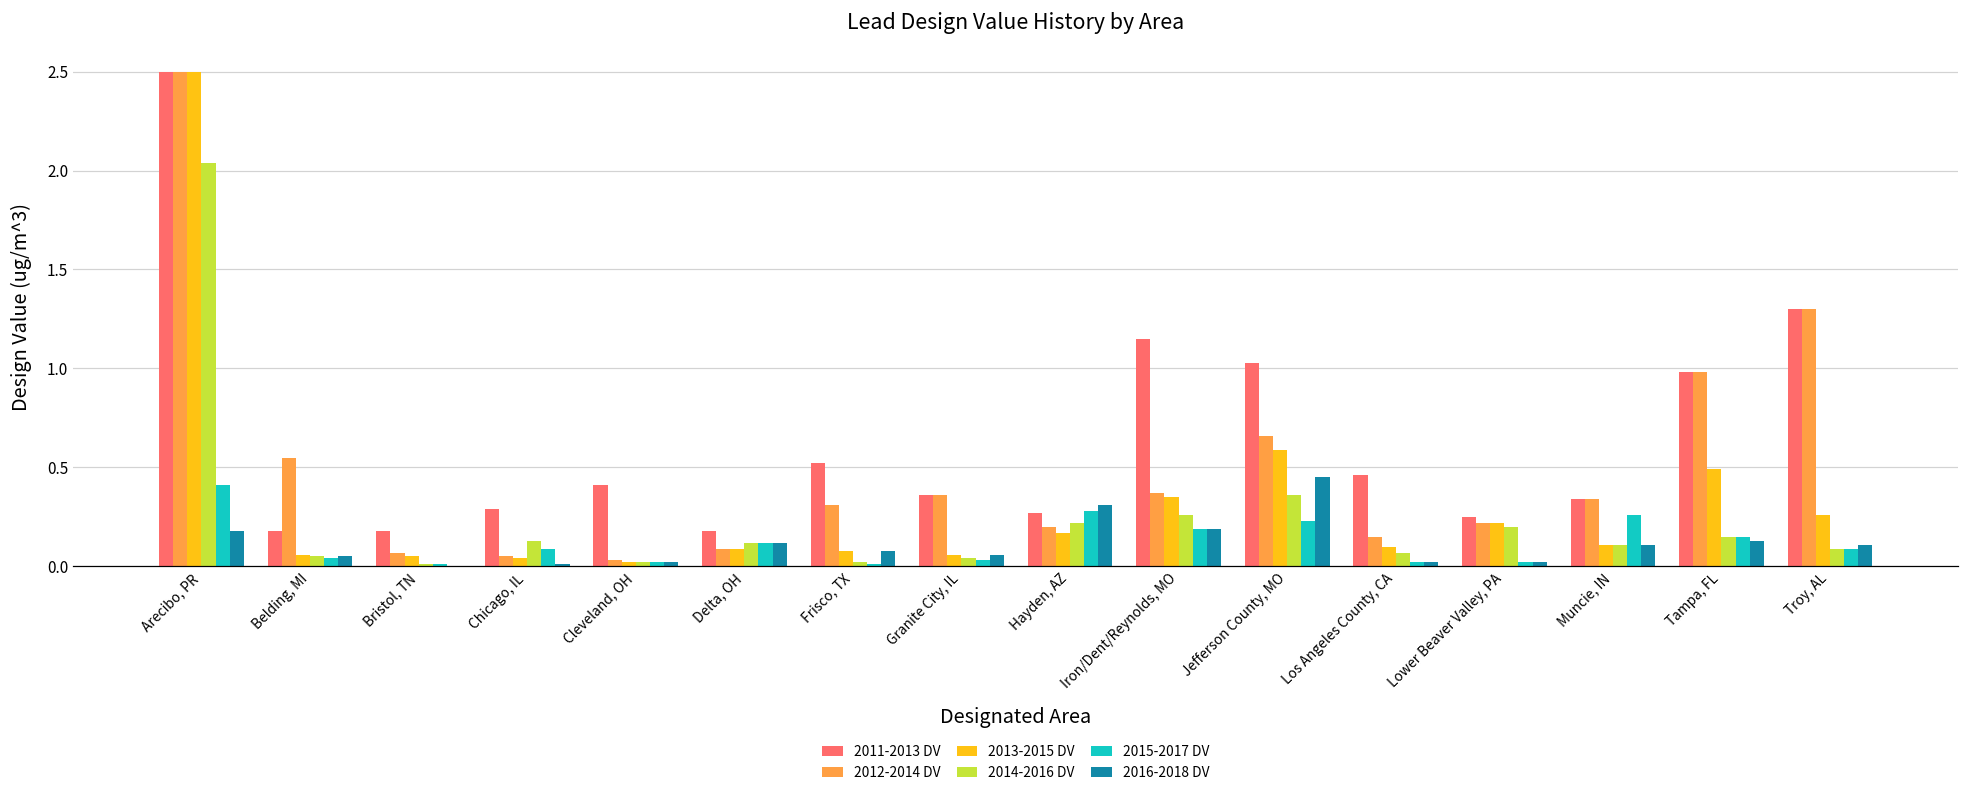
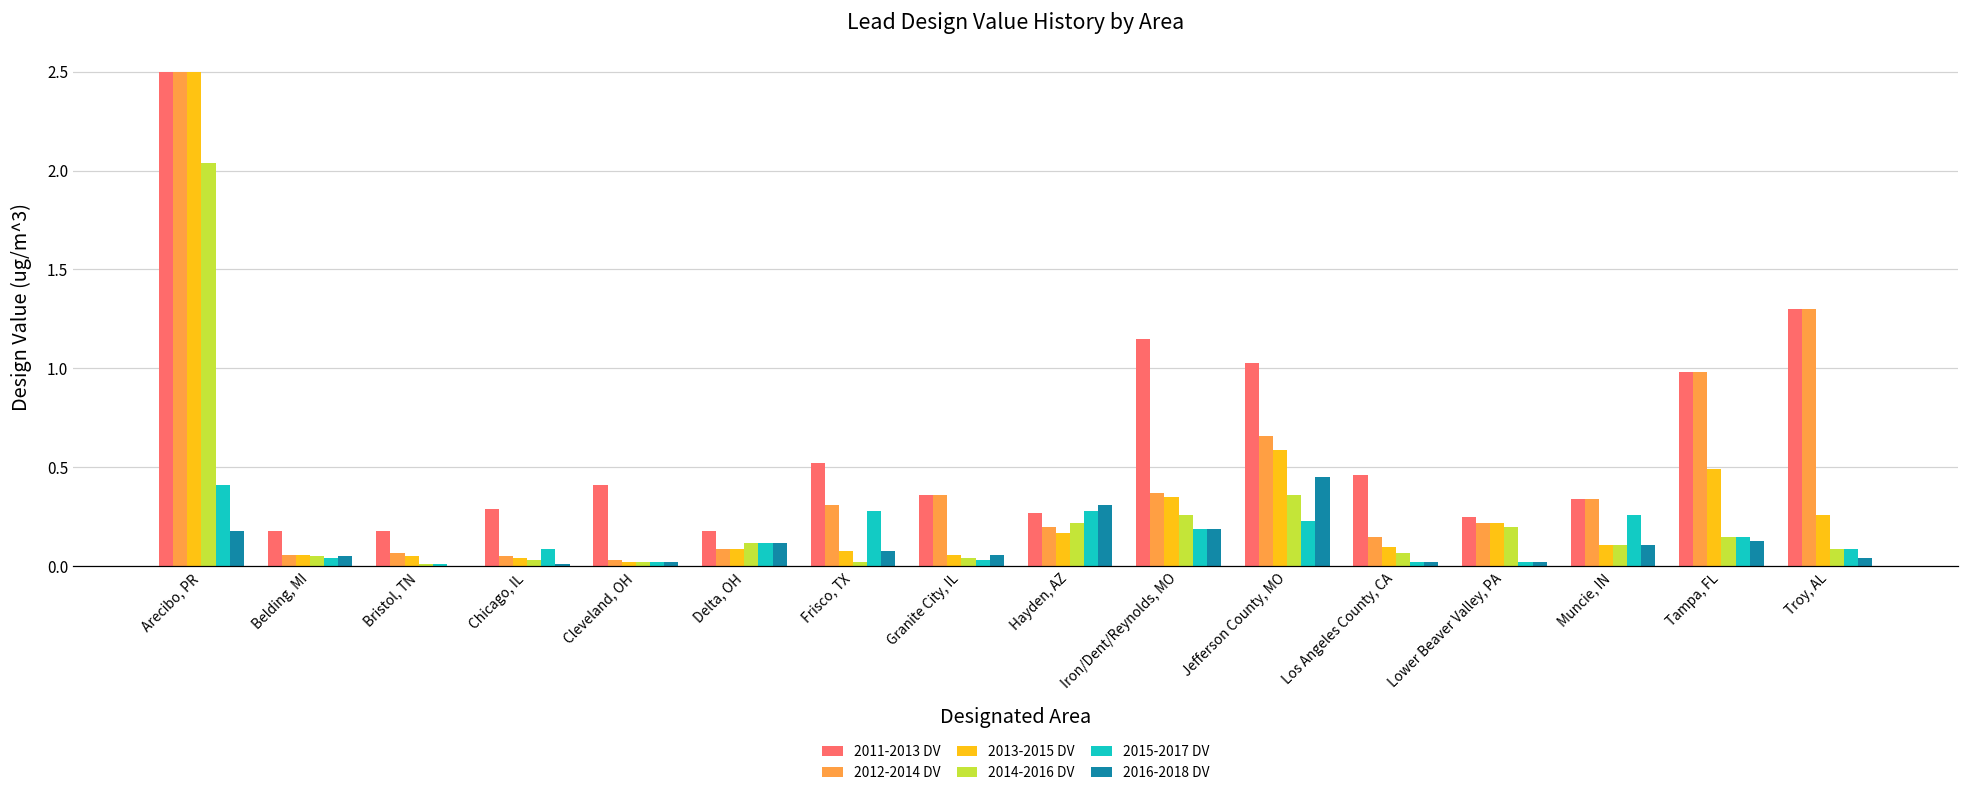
2012-2014 DV, Belding, MI: 0.55 -> 0.06
2014-2016 DV, Chicago, IL: 0.13 -> 0.03
2015-2017 DV, Frisco, TX: 0.01 -> 0.28
2016-2018 DV, Troy, AL: 0.11 -> 0.04
